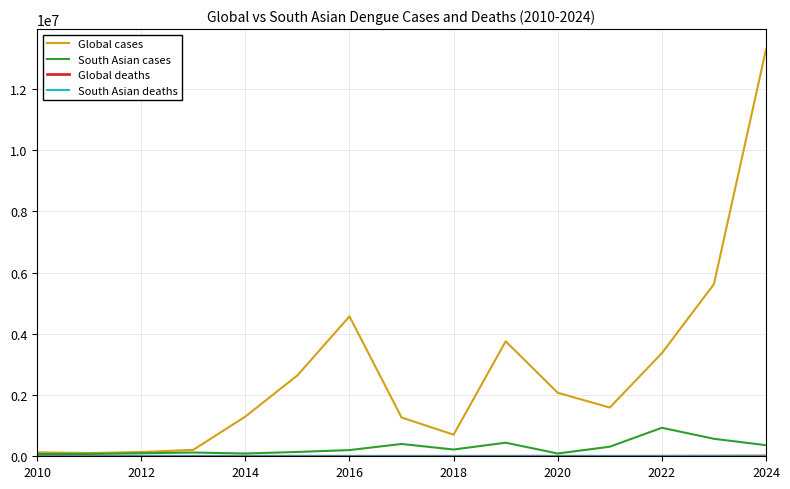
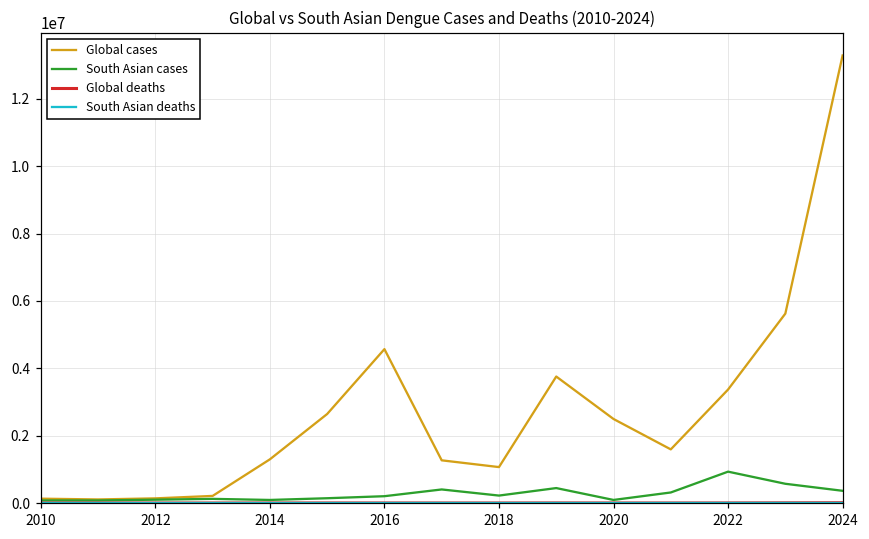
Global cases, 2018: 700000 -> 1100000
Global cases, 2020: 2100000 -> 2500000
